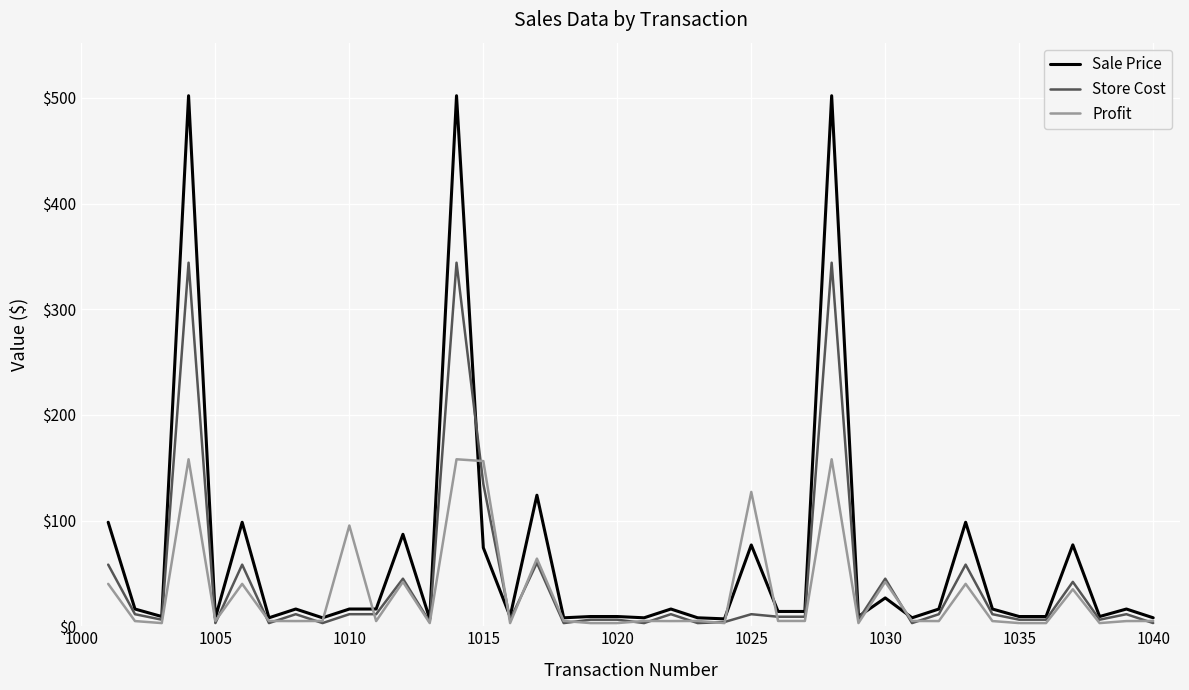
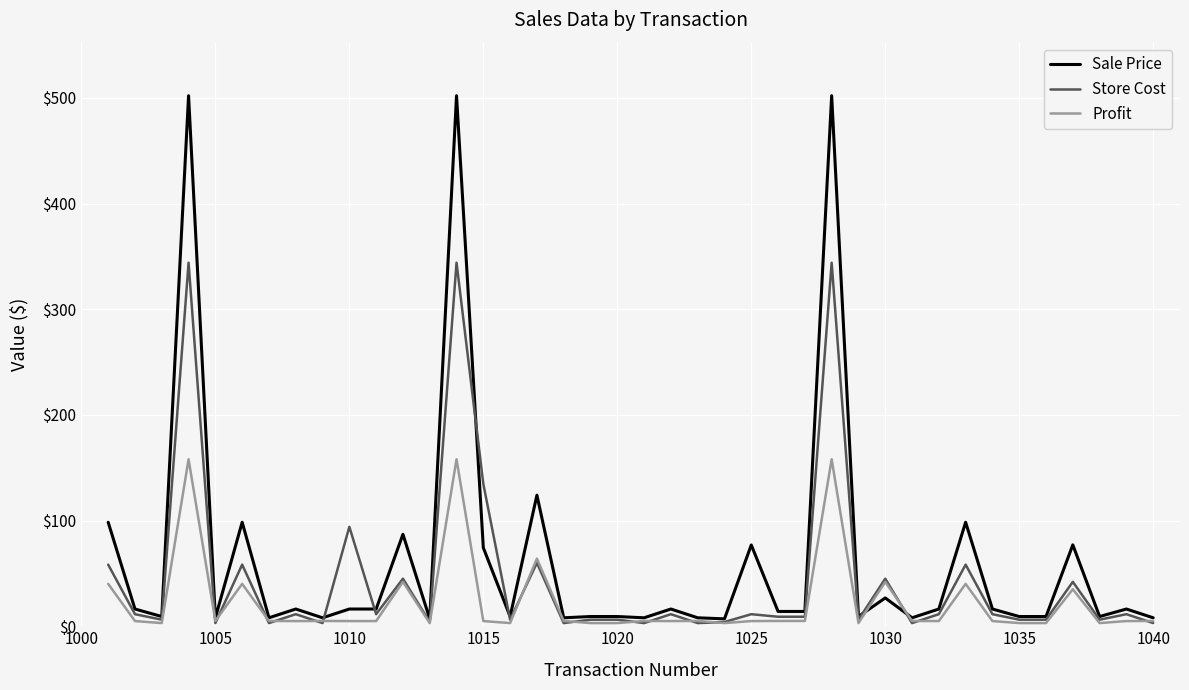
Store Cost, 1010: $11 -> $94
Profit, 1010: $95 -> $5
Profit, 1015: $156 -> $5
Profit, 1025: $127 -> $5
